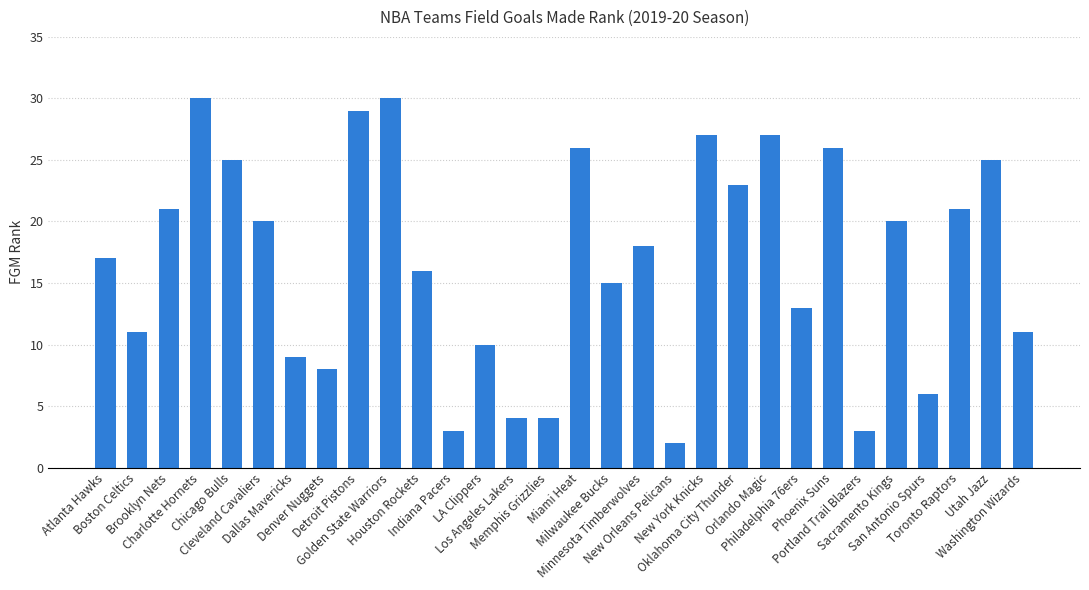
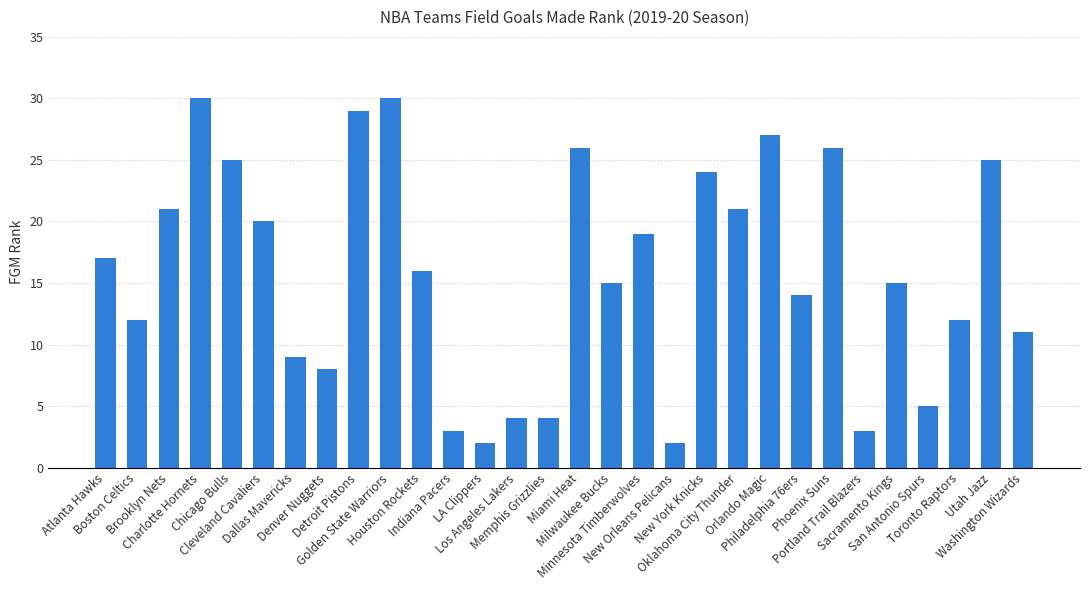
Boston Celtics: 11 -> 12
LA Clippers: 10 -> 2
Minnesota Timberwolves: 18 -> 19
New York Knicks: 27 -> 24
Oklahoma City Thunder: 23 -> 21
Philadelphia 76ers: 13 -> 14
Sacramento Kings: 20 -> 15
San Antonio Spurs: 6 -> 5
Toronto Raptors: 21 -> 12
